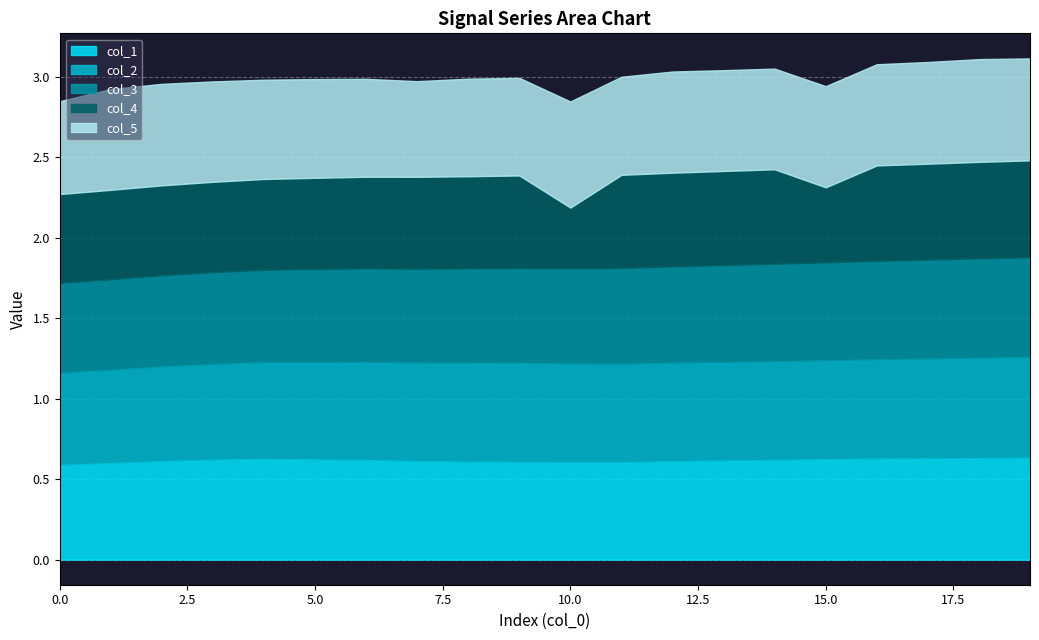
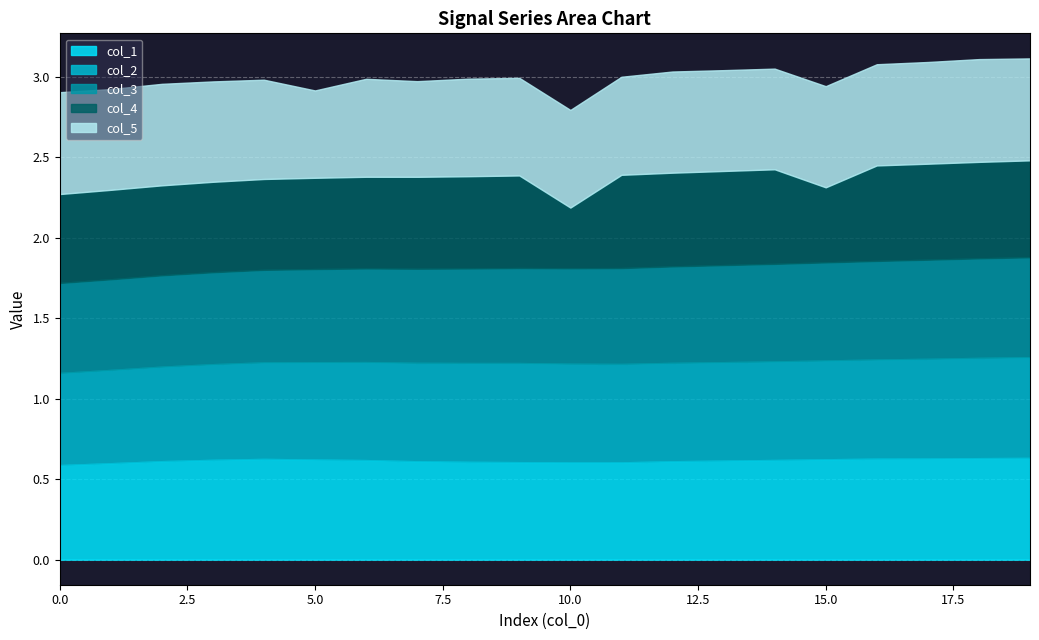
col_5, 0.0: 0.58 -> 0.63
col_5, 5.0: 0.61 -> 0.54
col_5, 10.0: 0.66 -> 0.61
